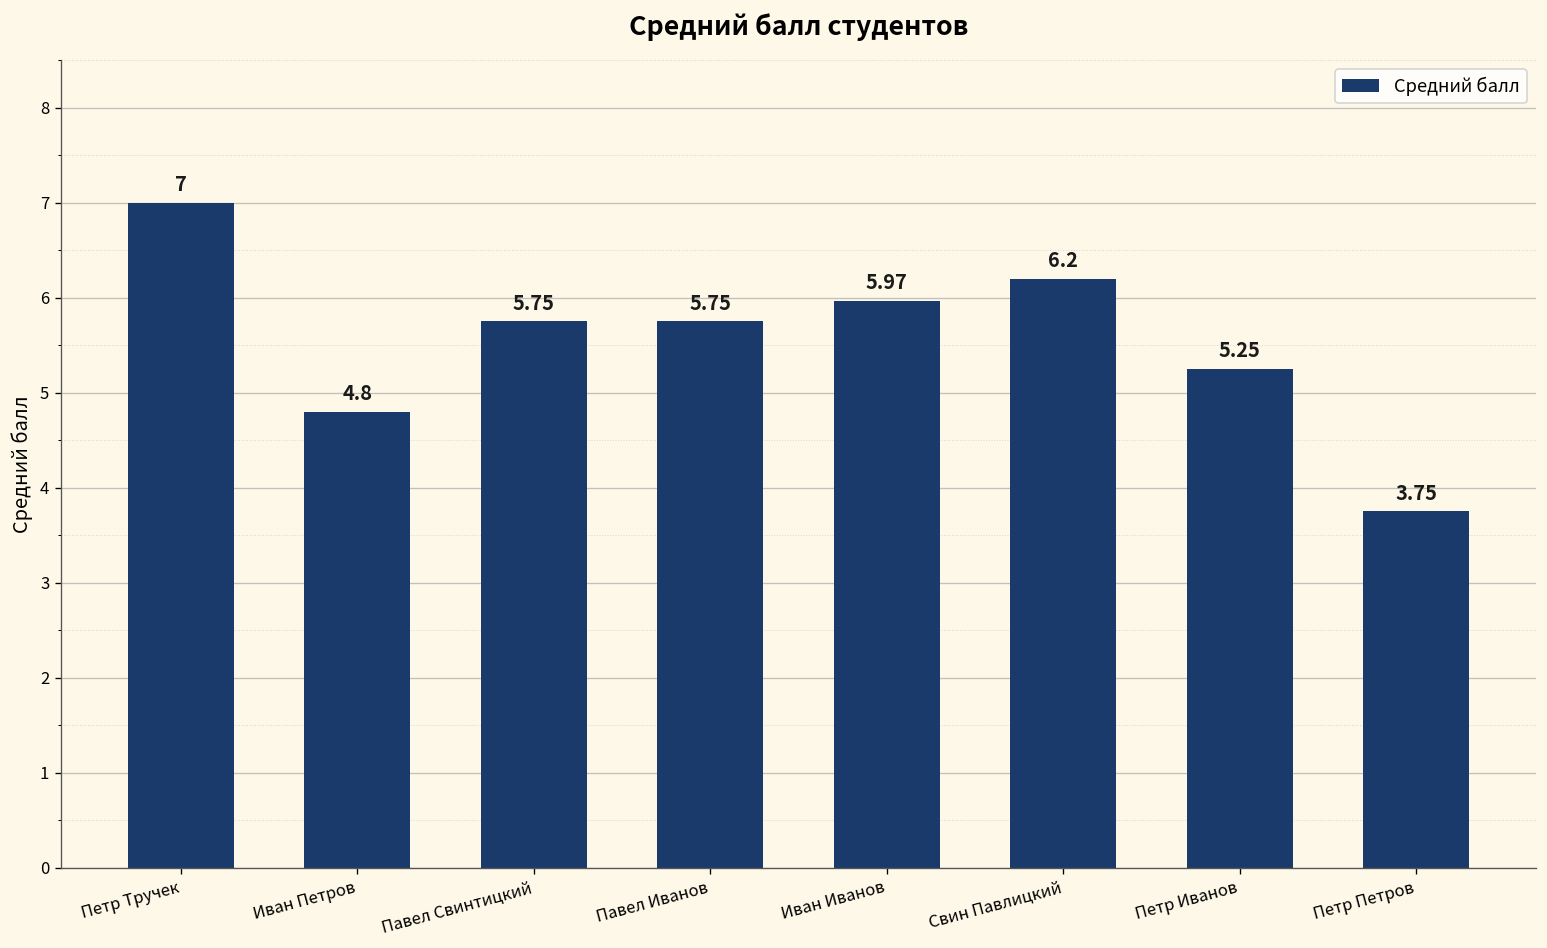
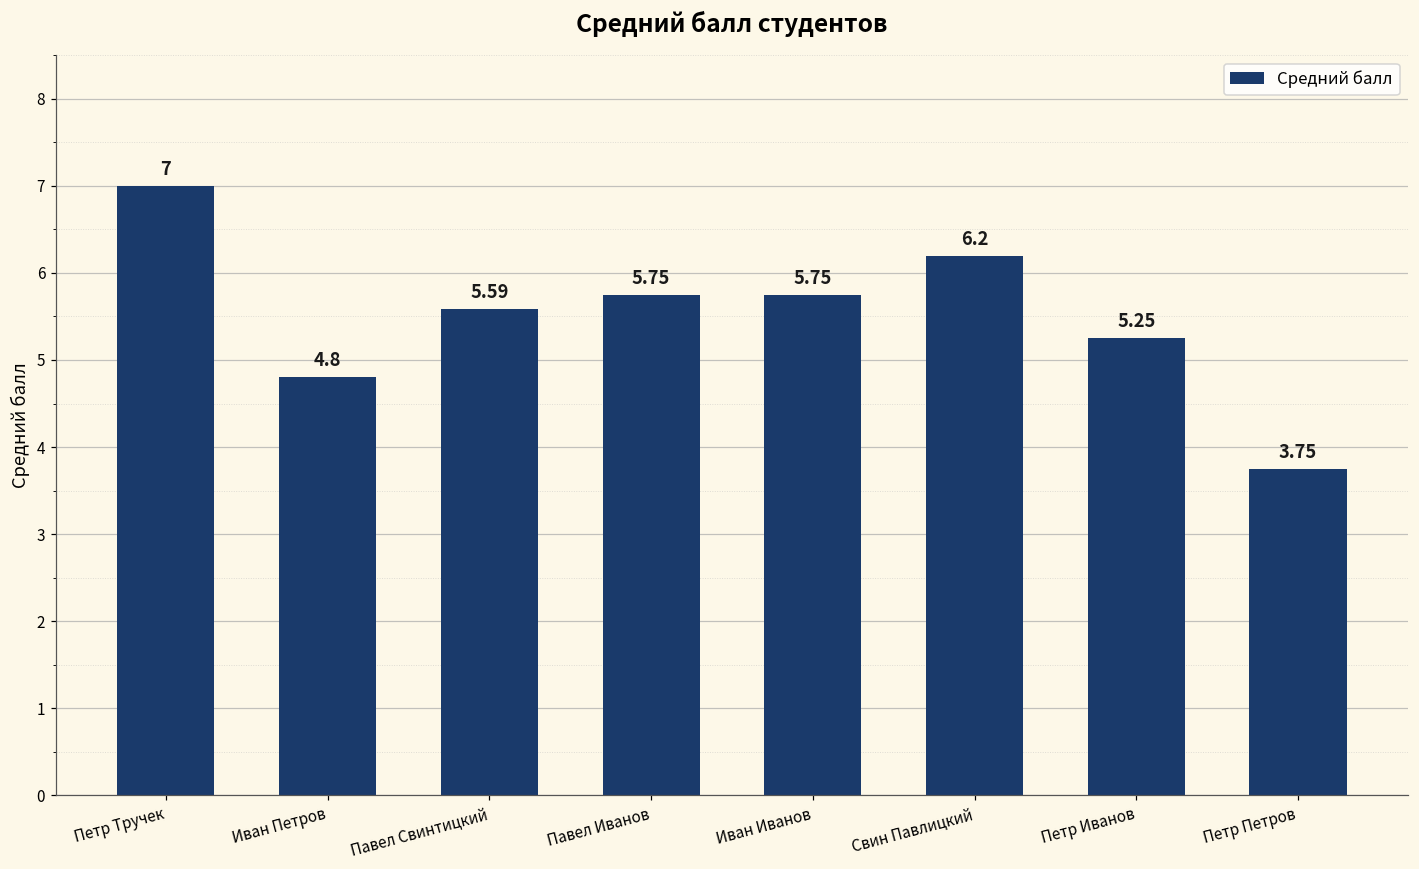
Павел Свинтицкий: 5.75 -> 5.59
Иван Иванов: 5.97 -> 5.75
